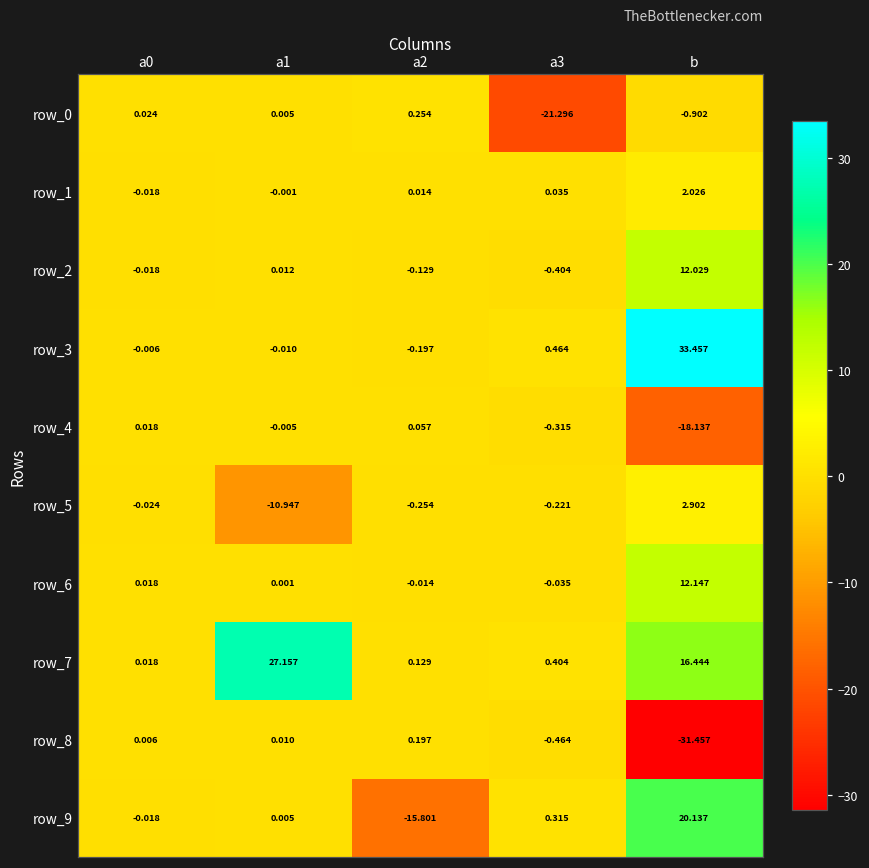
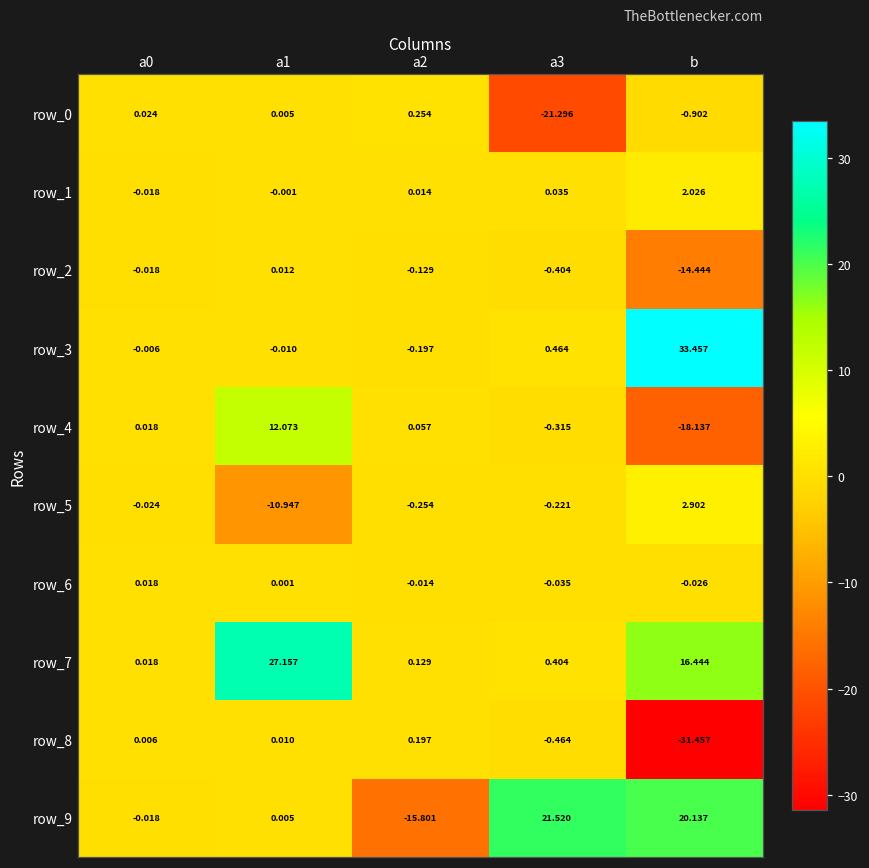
row_2, b: 12.029 -> -14.444
row_4, a1: -0.005 -> 12.073
row_6, b: 12.147 -> -0.026
row_9, a3: 0.315 -> 21.520
